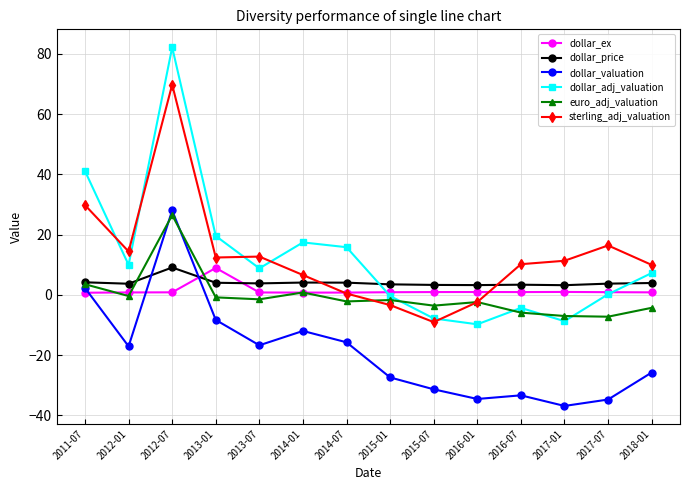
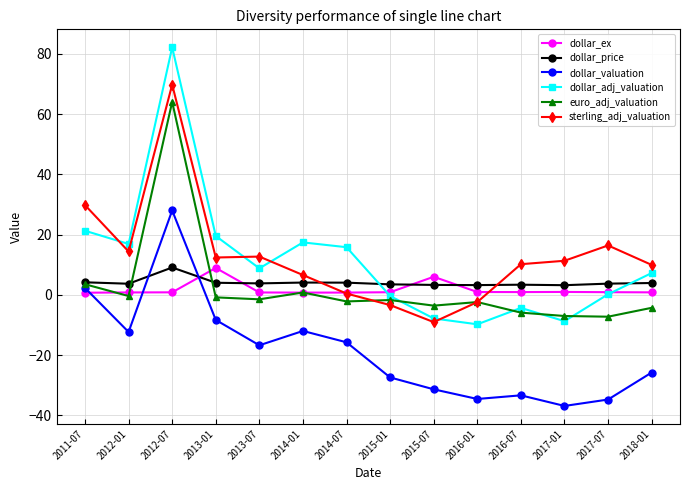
dollar_adj_valuation, 2011-07: 41 -> 21
dollar_valuation, 2012-01: -17 -> -12
dollar_adj_valuation, 2012-01: 10 -> 17
euro_adj_valuation, 2012-07: 26 -> 64
dollar_ex, 2015-07: 1 -> 6
